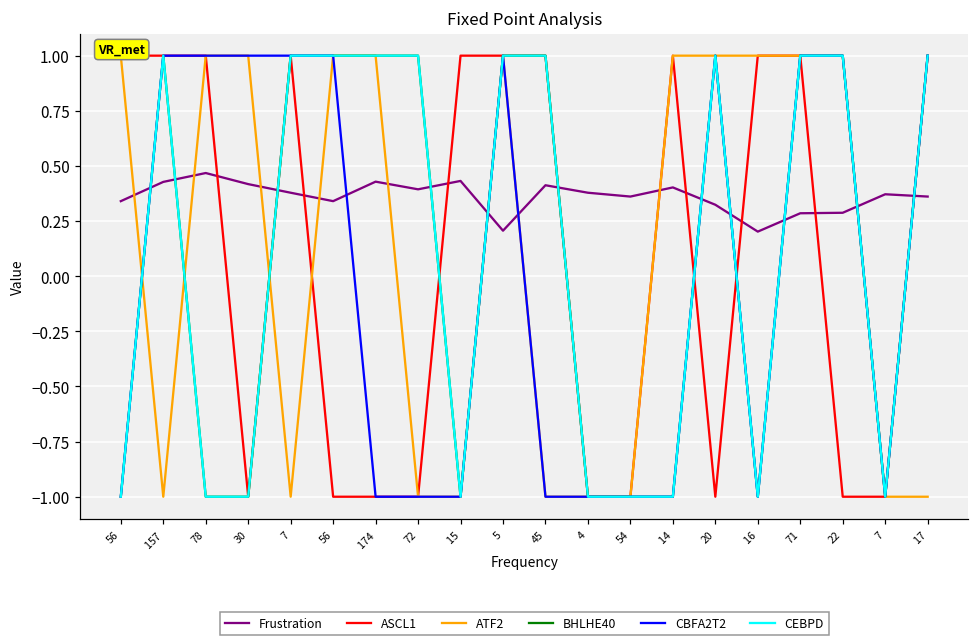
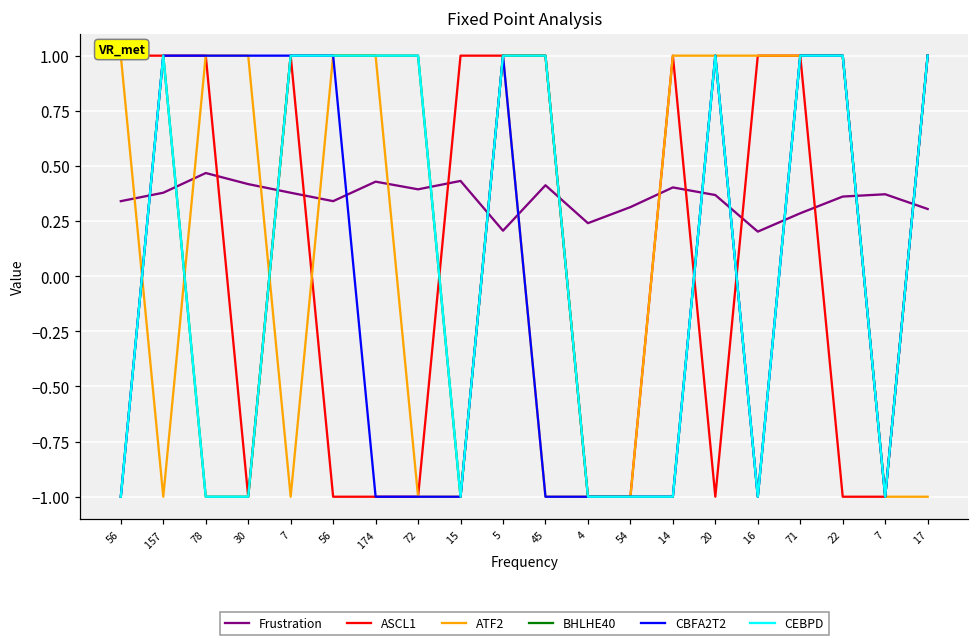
Frustration, 157: 0.43 -> 0.38
Frustration, 4: 0.38 -> 0.24
Frustration, 54: 0.36 -> 0.31
Frustration, 20: 0.32 -> 0.37
Frustration, 22: 0.29 -> 0.36
Frustration, 17: 0.36 -> 0.30
